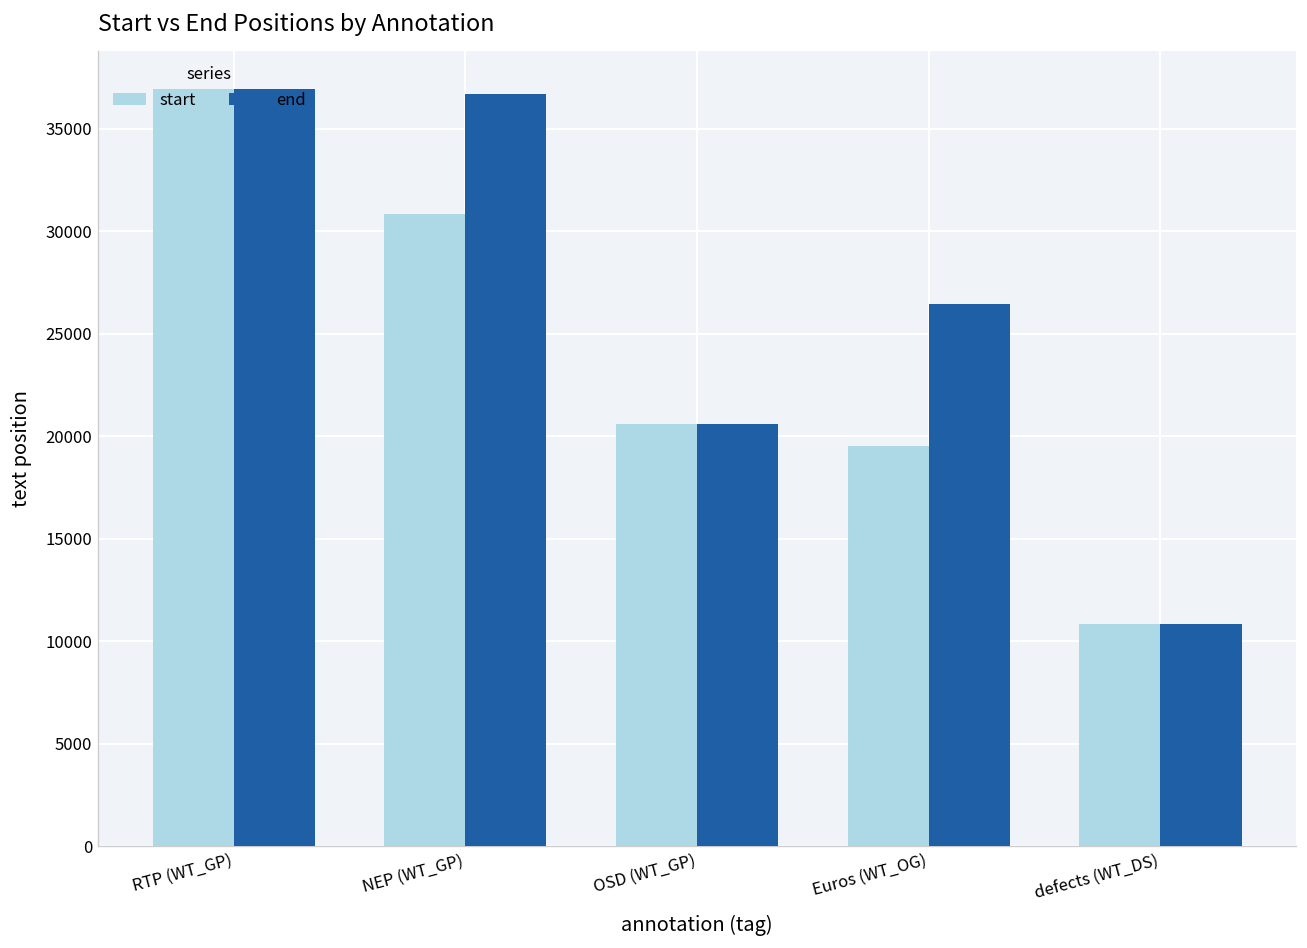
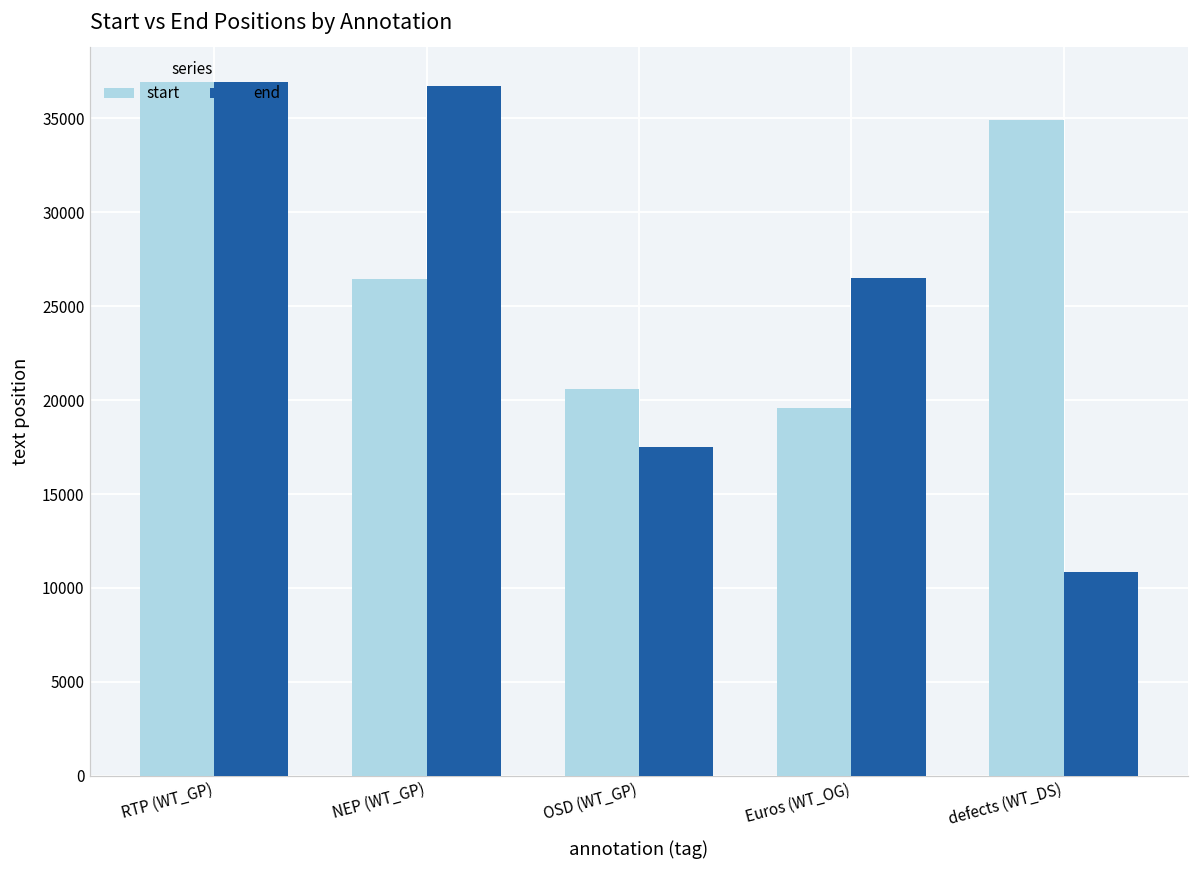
start, NEP (WT_GP): 30900 -> 26400
end, OSD (WT_GP): 20600 -> 17500
start, defects (WT_DS): 10900 -> 34900
